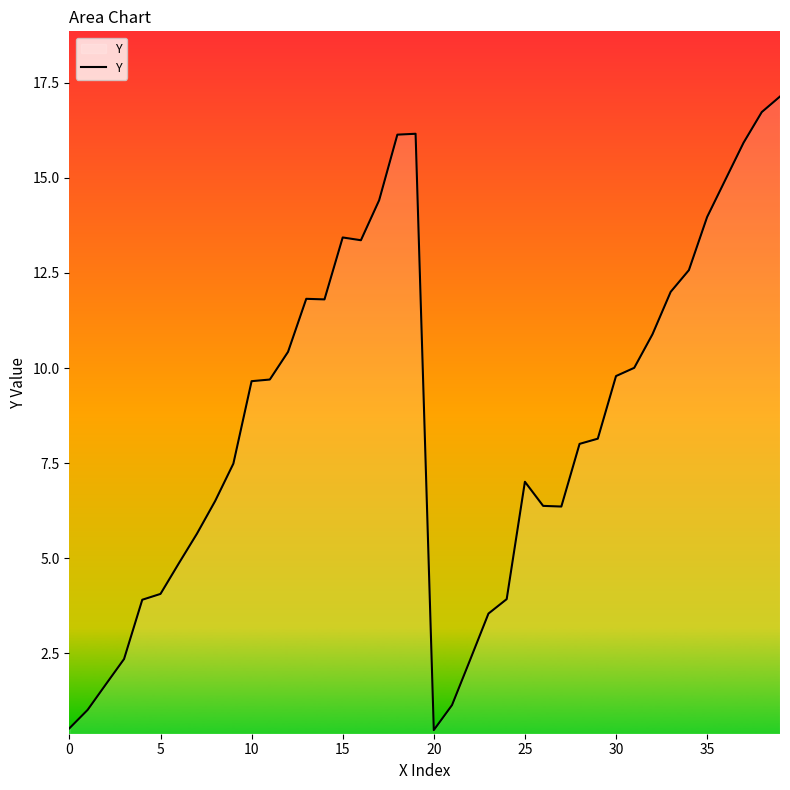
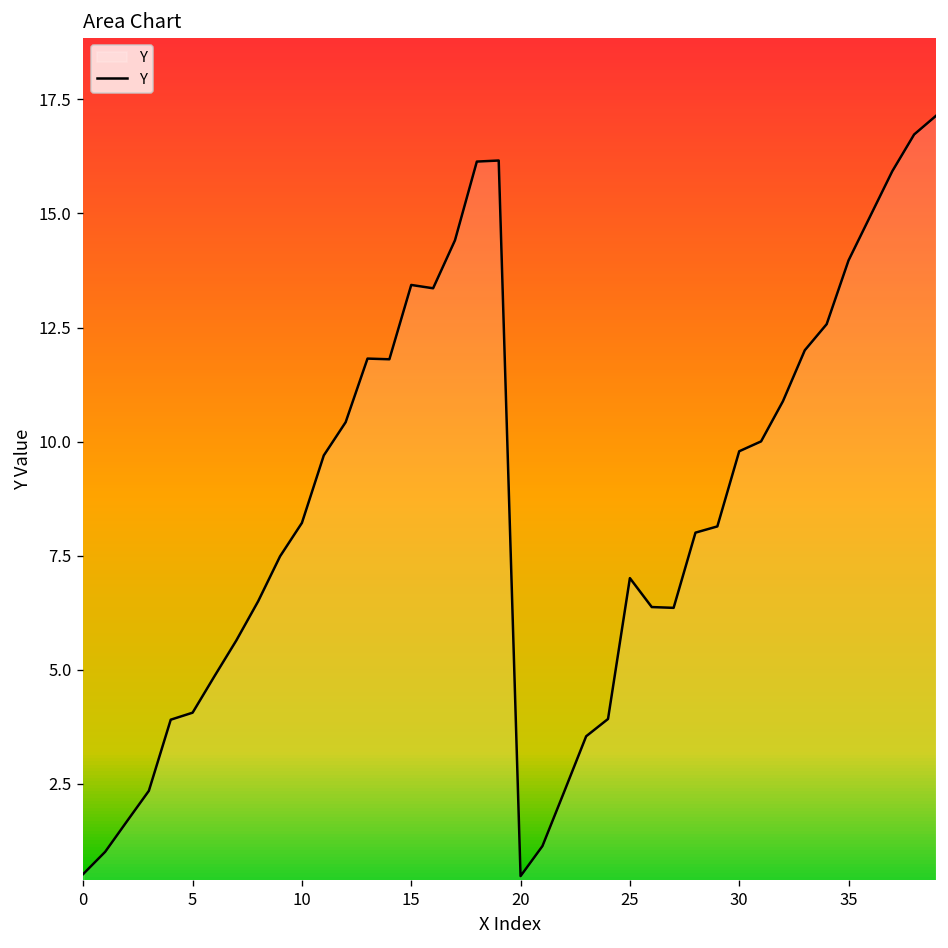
10: 9.7 -> 8.2
